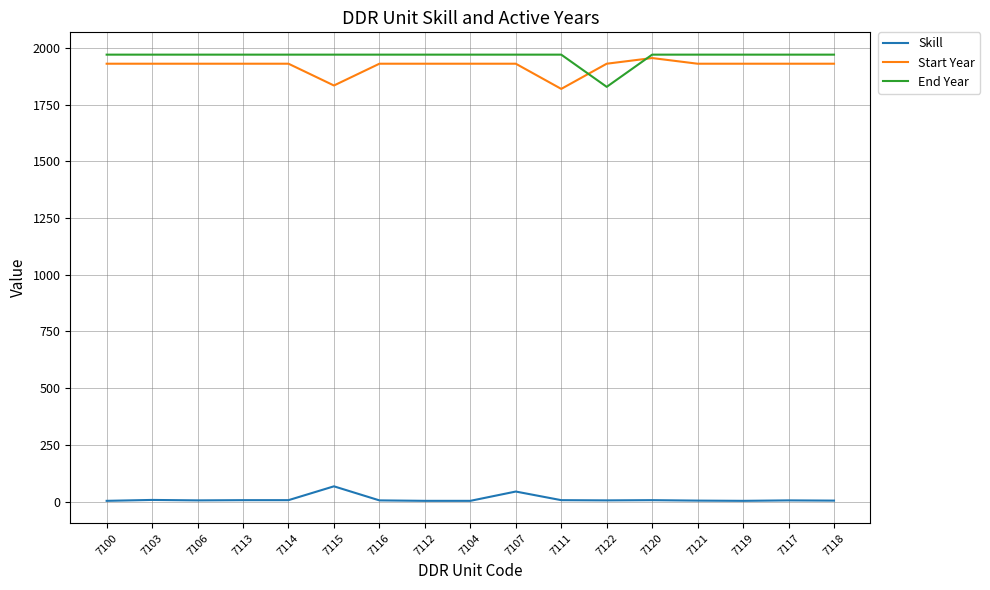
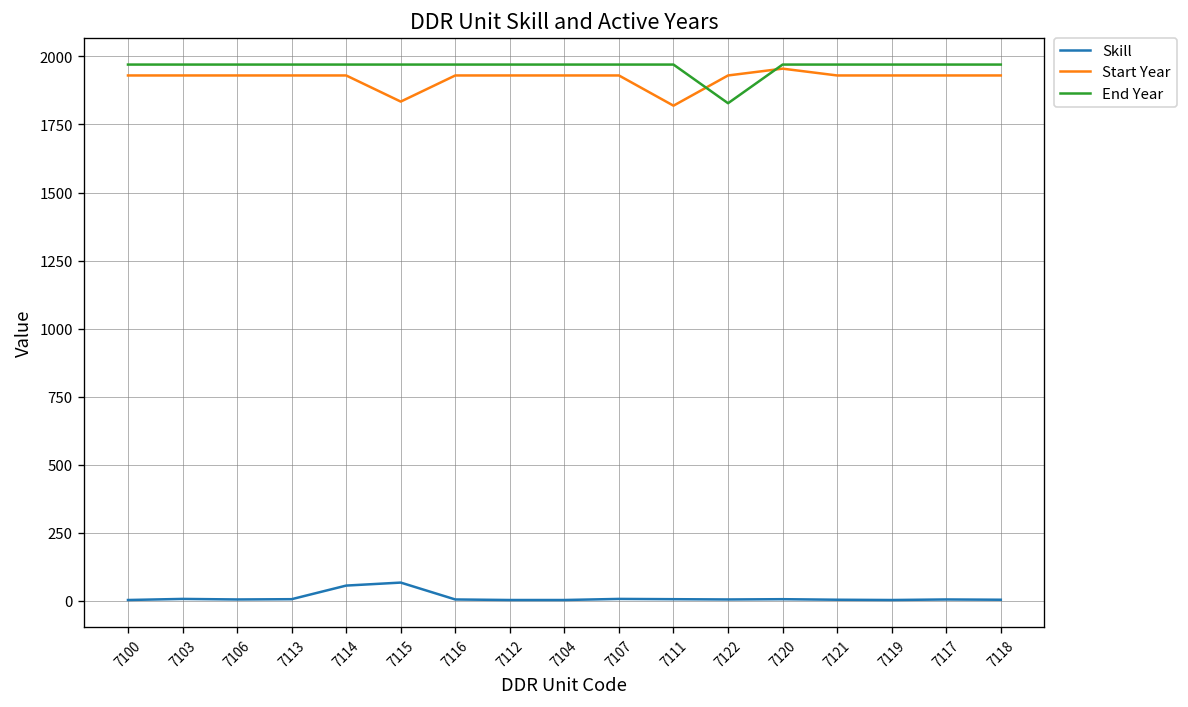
Skill, 7114: 10 -> 60
Skill, 7107: 40 -> 10
